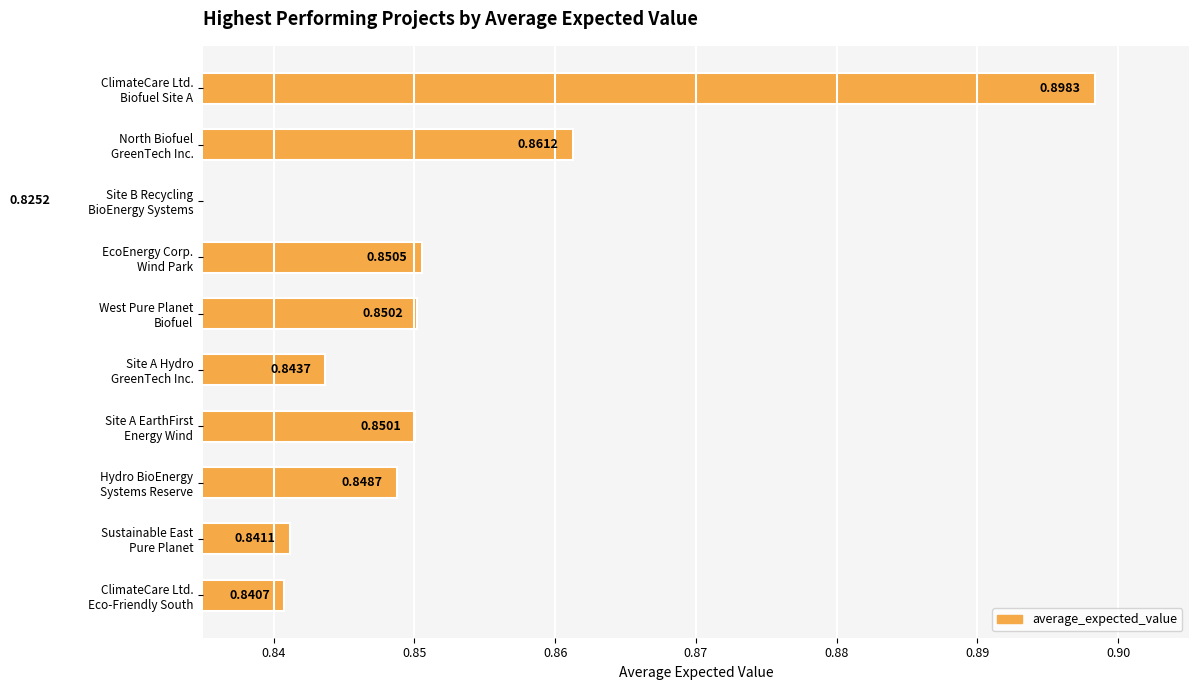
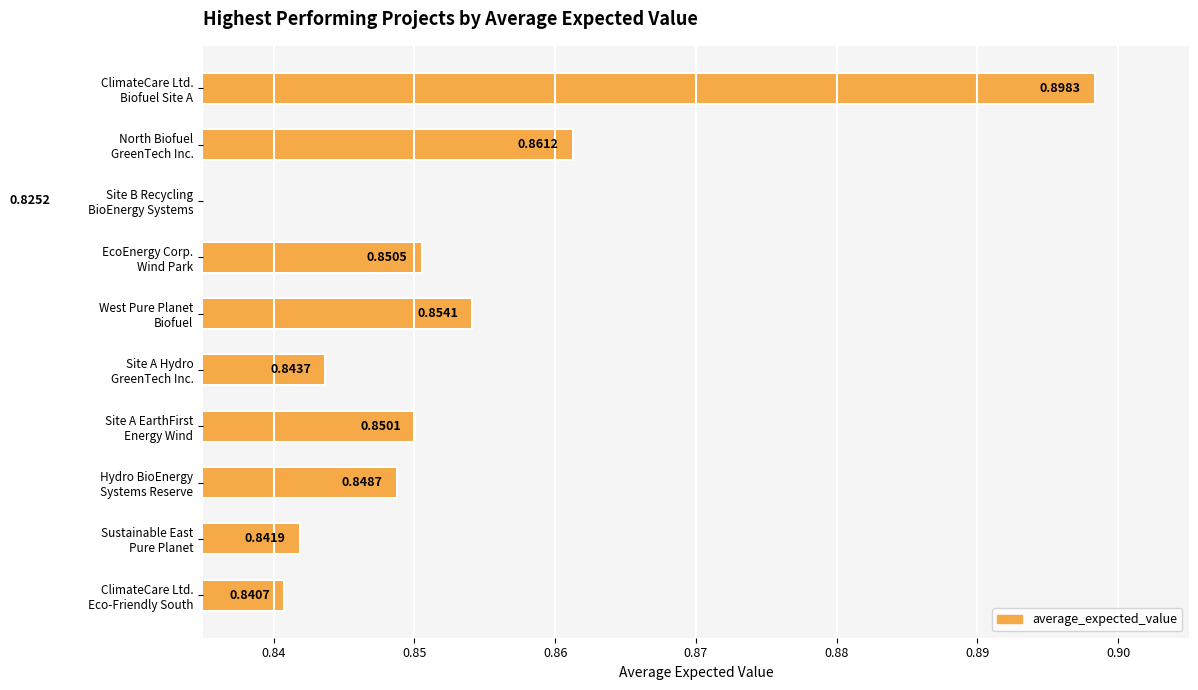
West Pure Planet Biofuel: 0.8502 -> 0.8541
Sustainable East Pure Planet: 0.8411 -> 0.8419
